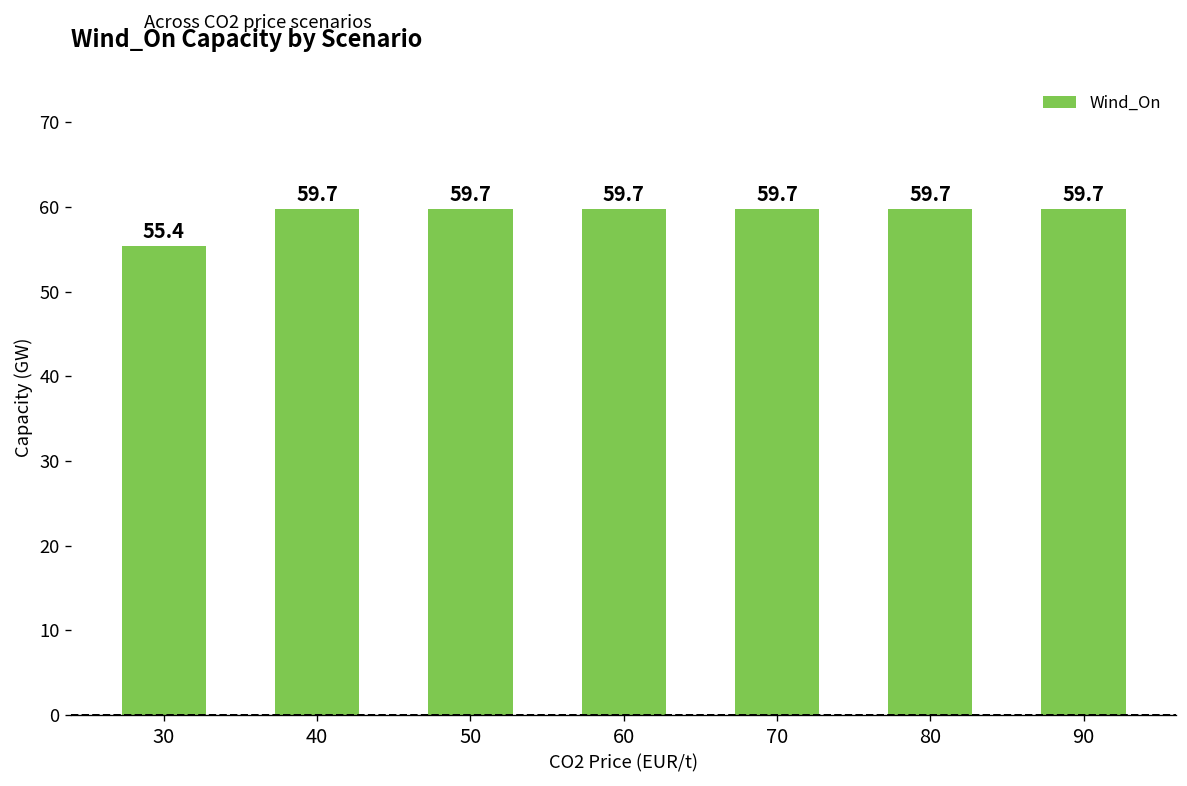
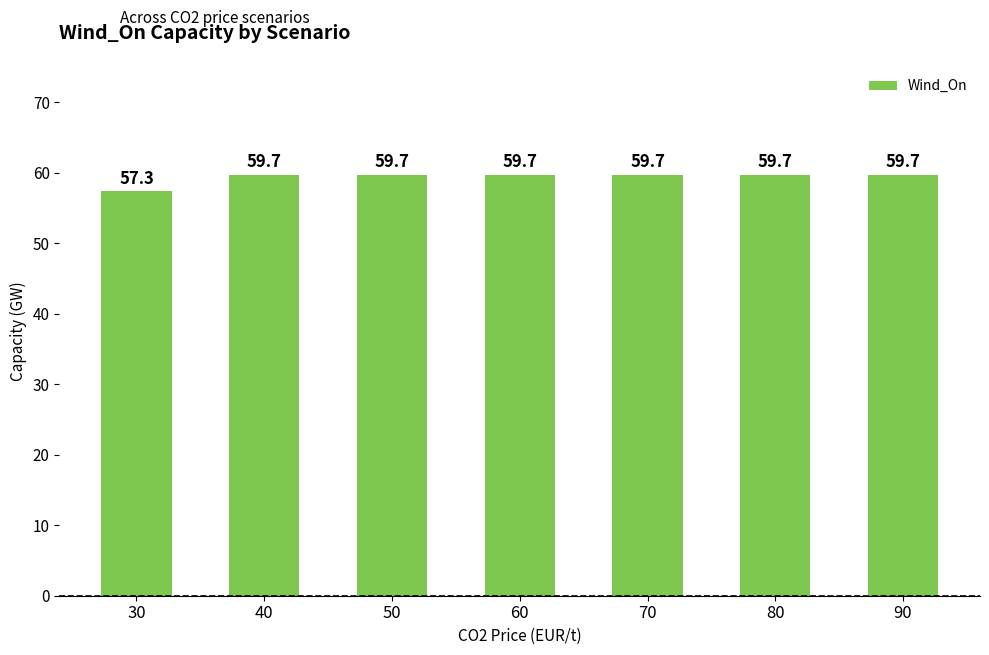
30: 55.4 -> 57.3
